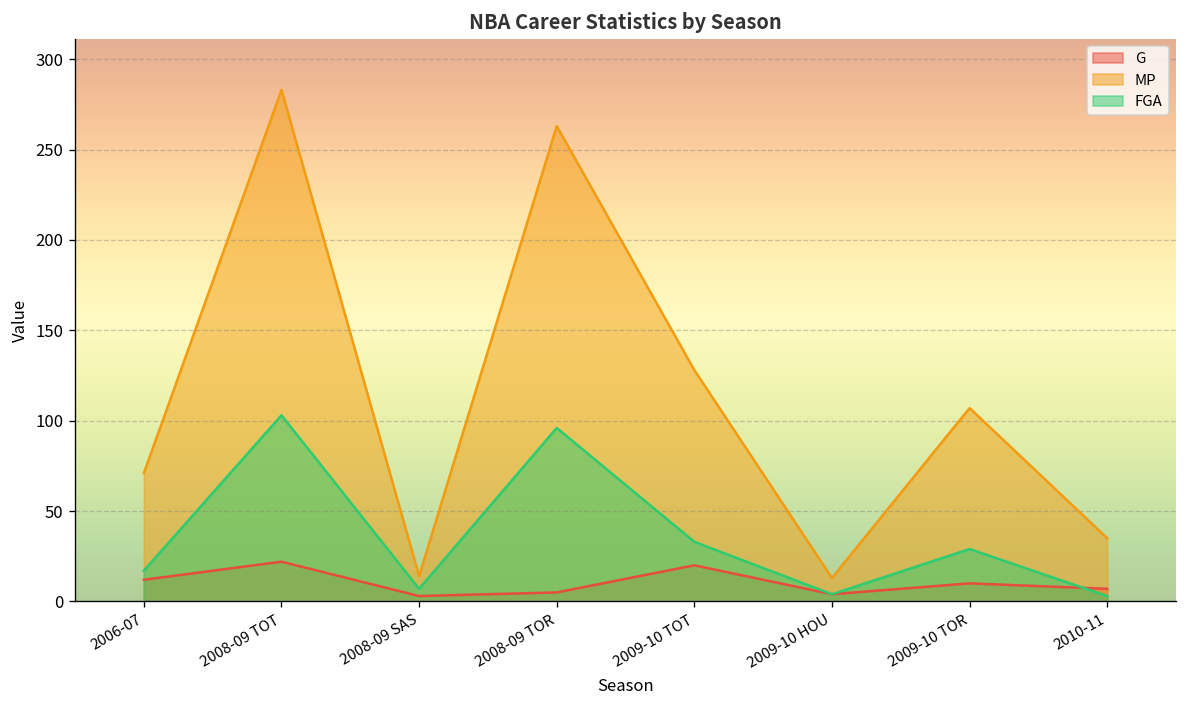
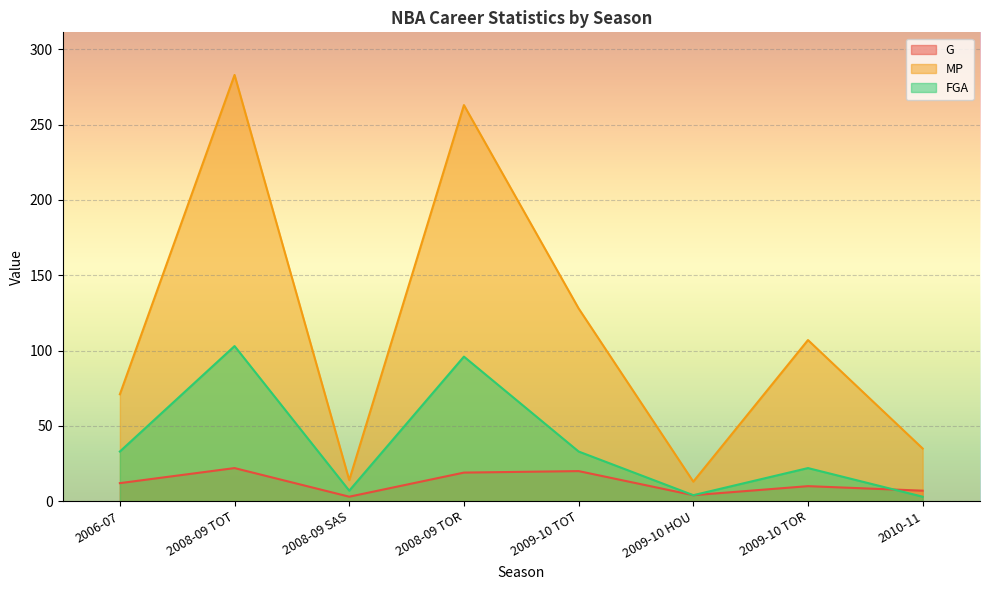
FGA, 2006-07: 17 -> 33
G, 2008-09 TOR: 5 -> 19
FGA, 2009-10 TOR: 29 -> 22
